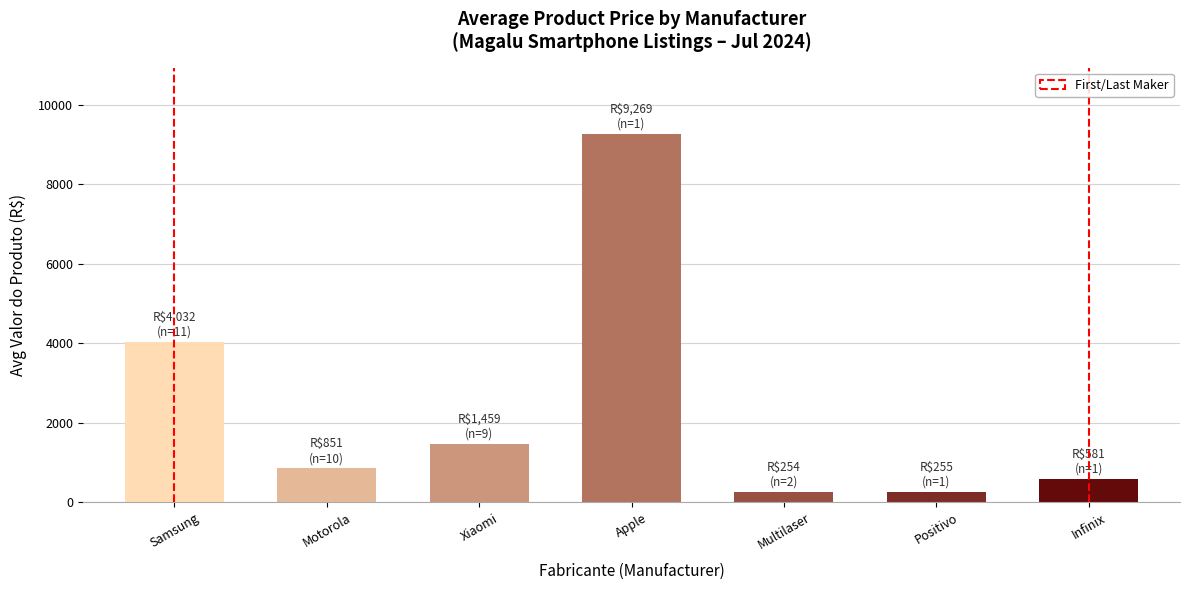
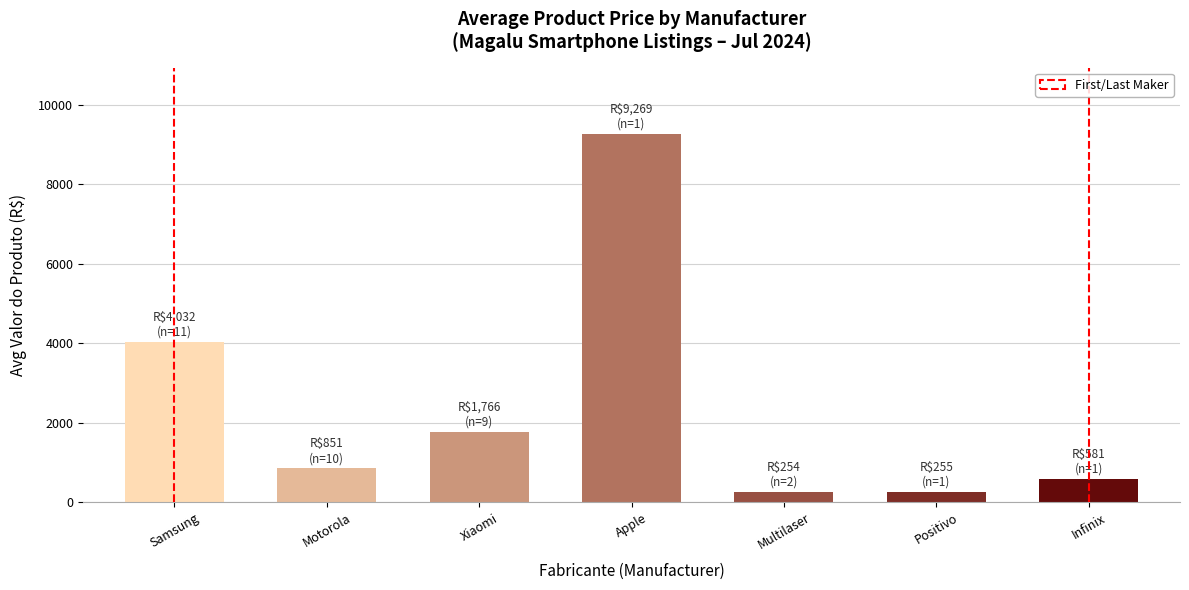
Xiaomi: $1,459 -> $1,766
